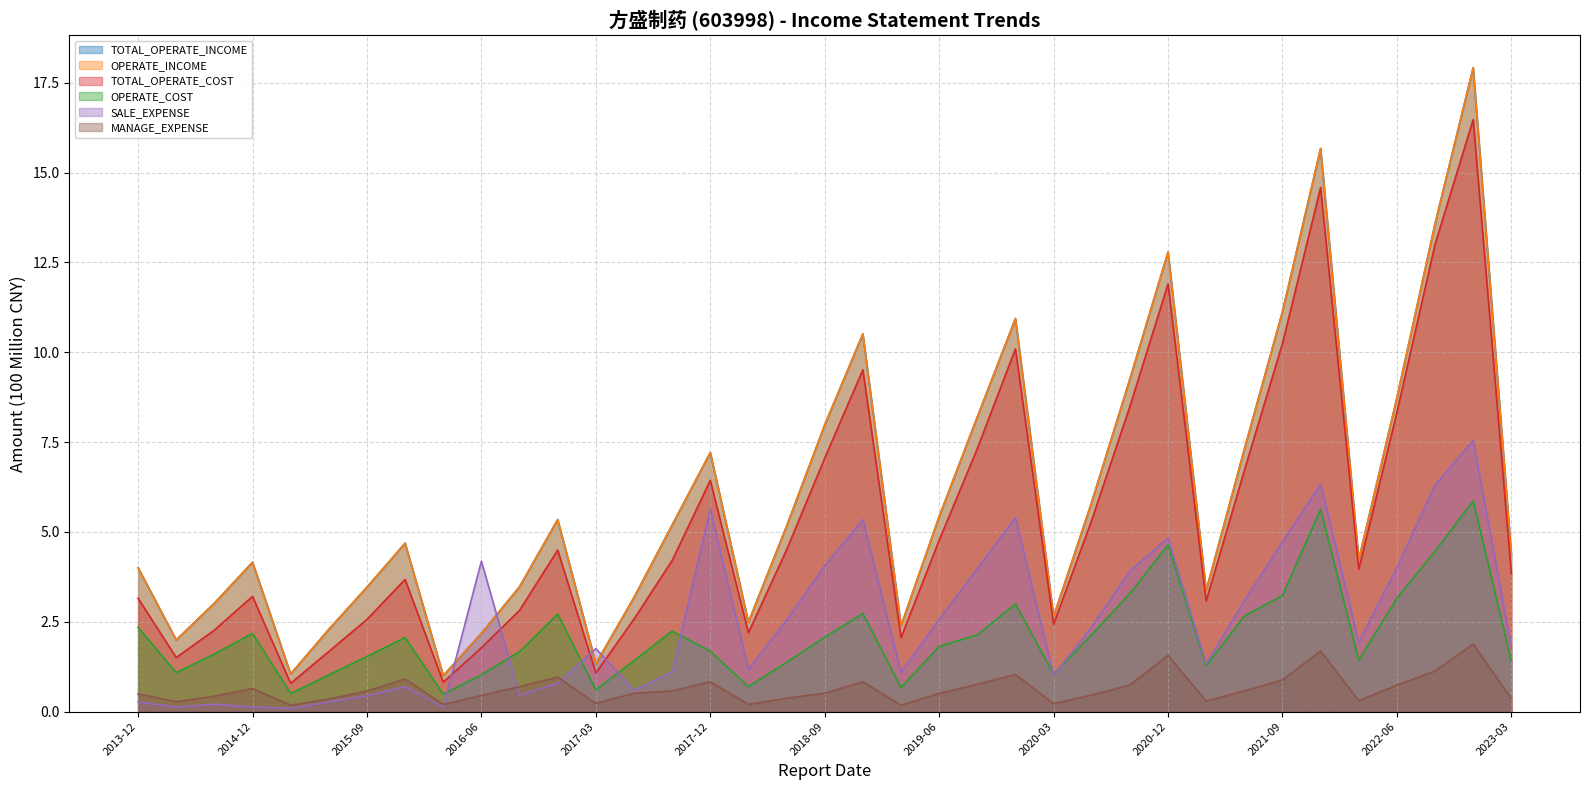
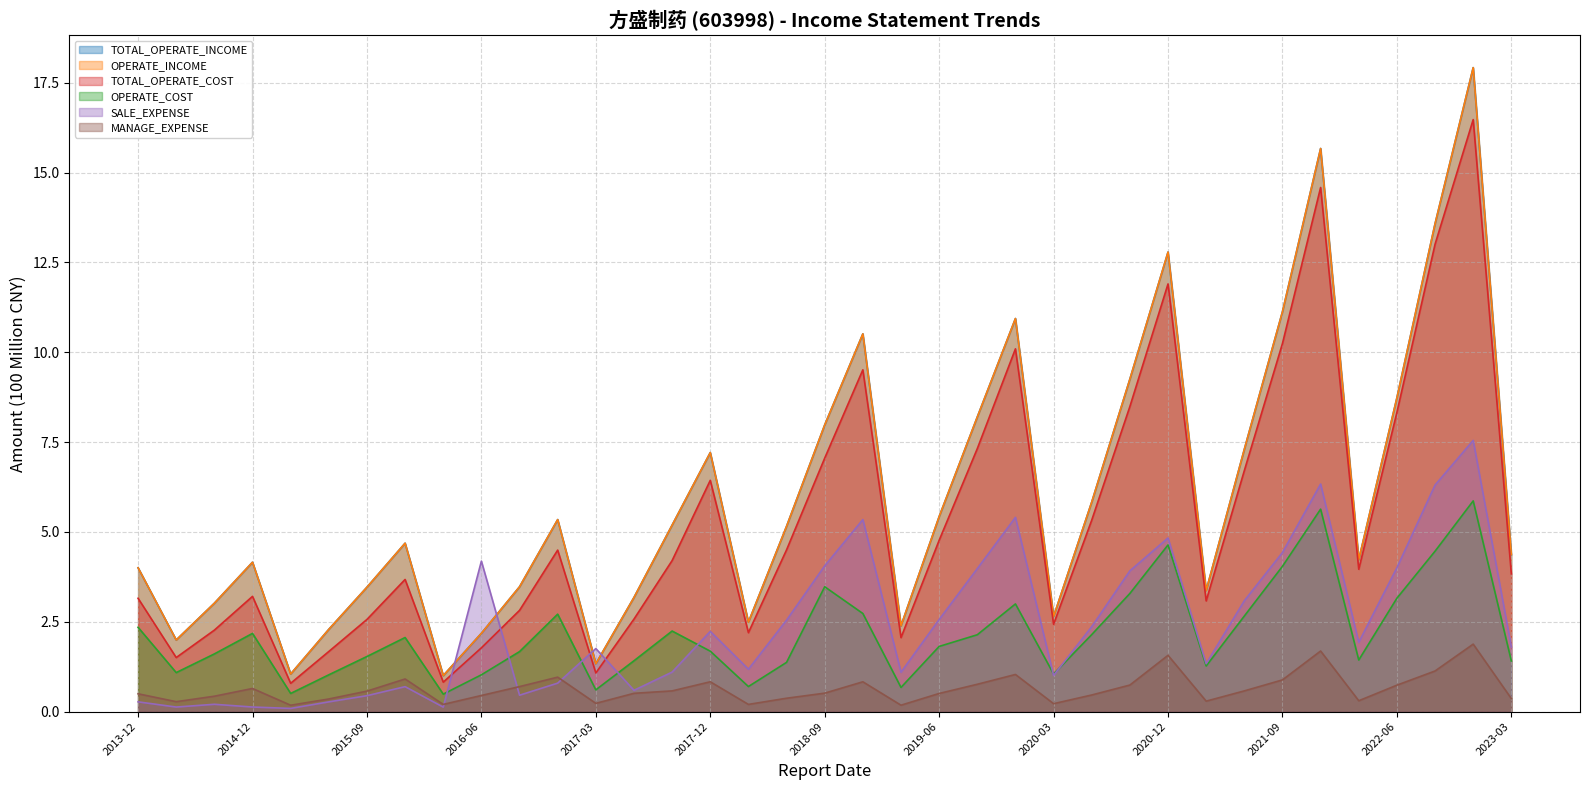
SALE_EXPENSE, 2017-12: 5.6 -> 2.2
OPERATE_COST, 2018-09: 2.1 -> 3.5
OPERATE_COST, 2021-09: 3.2 -> 4.0
SALE_EXPENSE, 2021-09: 4.7 -> 4.4
